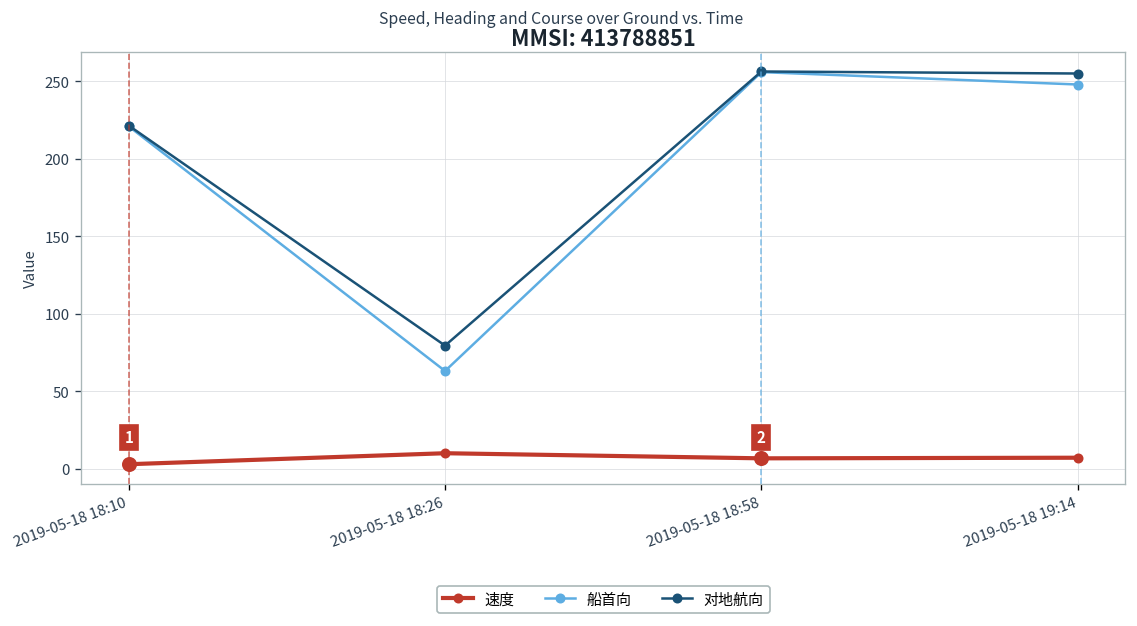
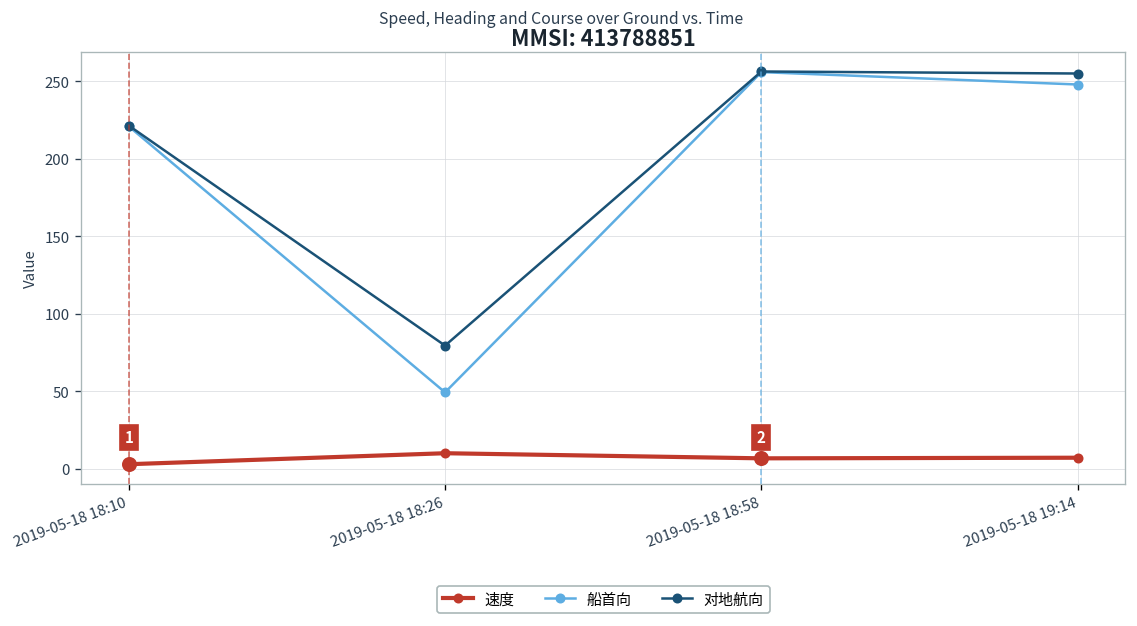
船首向, 2019-05-18 18:26: 63 -> 49
